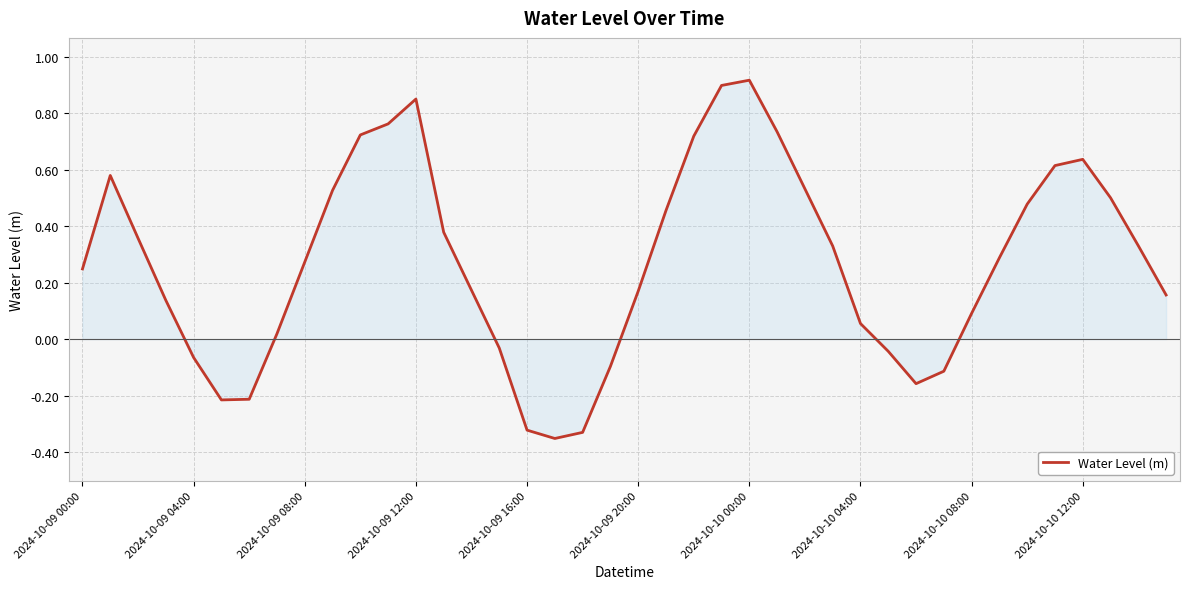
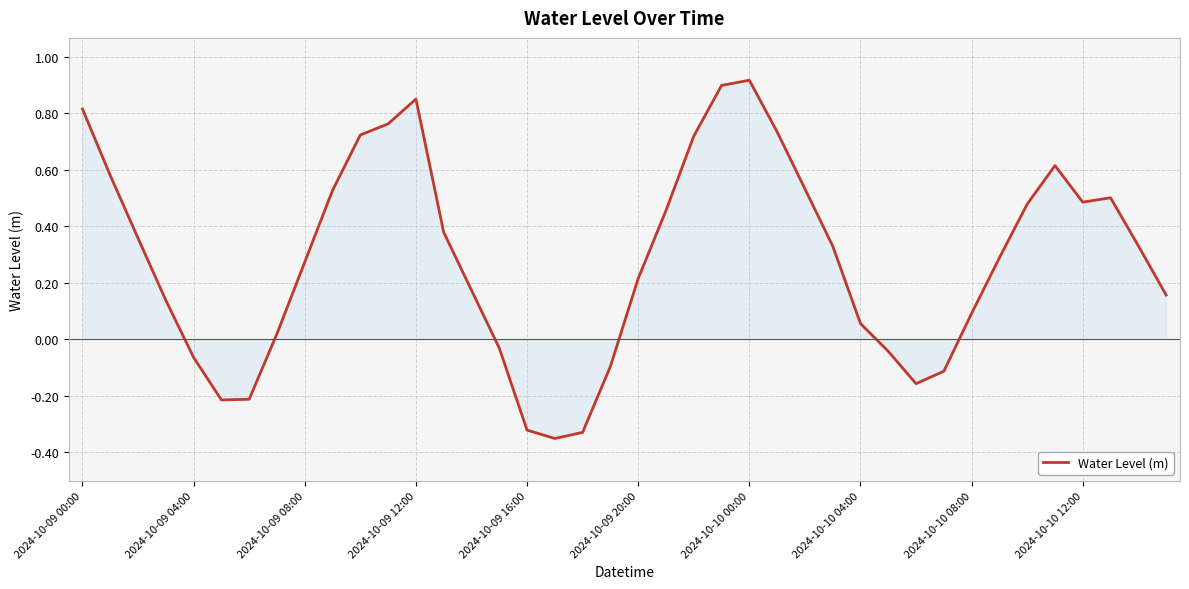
Water Level (m), 2024-10-09 00:00: 0.25 -> 0.82
Water Level (m), 2024-10-09 20:00: 0.17 -> 0.21
Water Level (m), 2024-10-10 12:00: 0.64 -> 0.49
